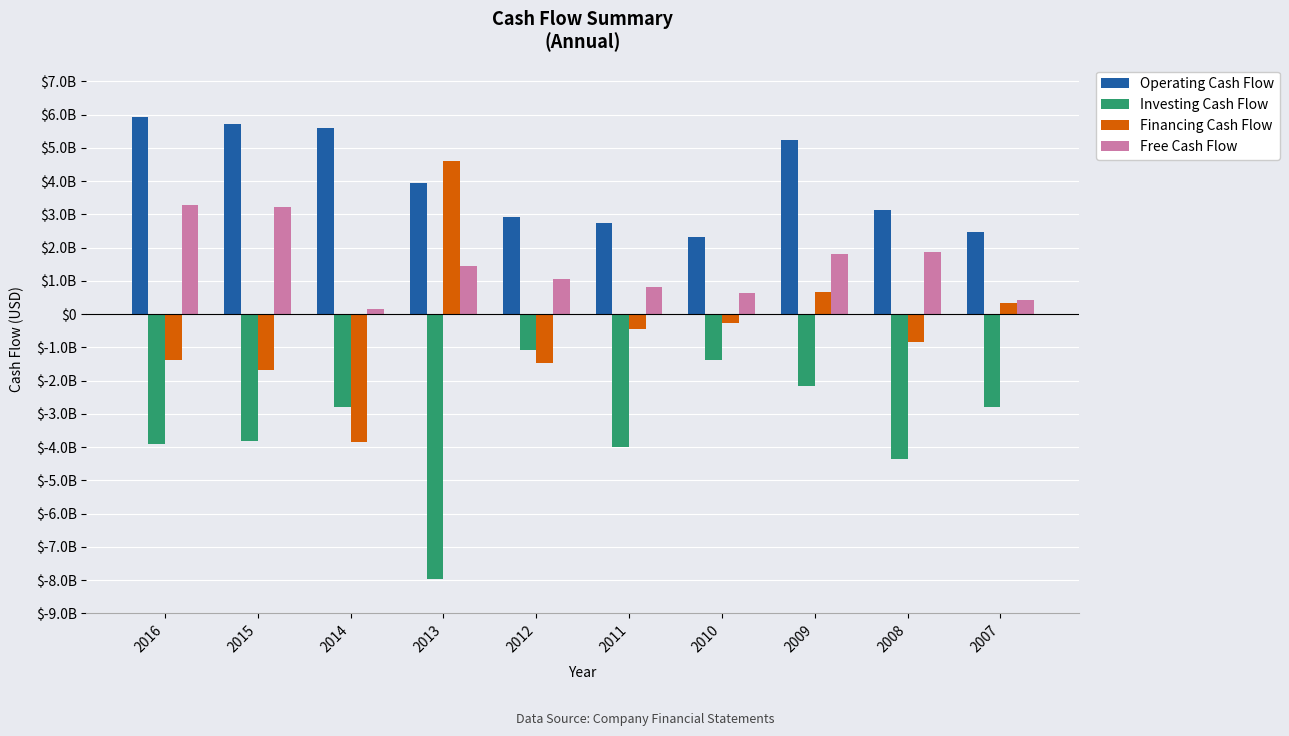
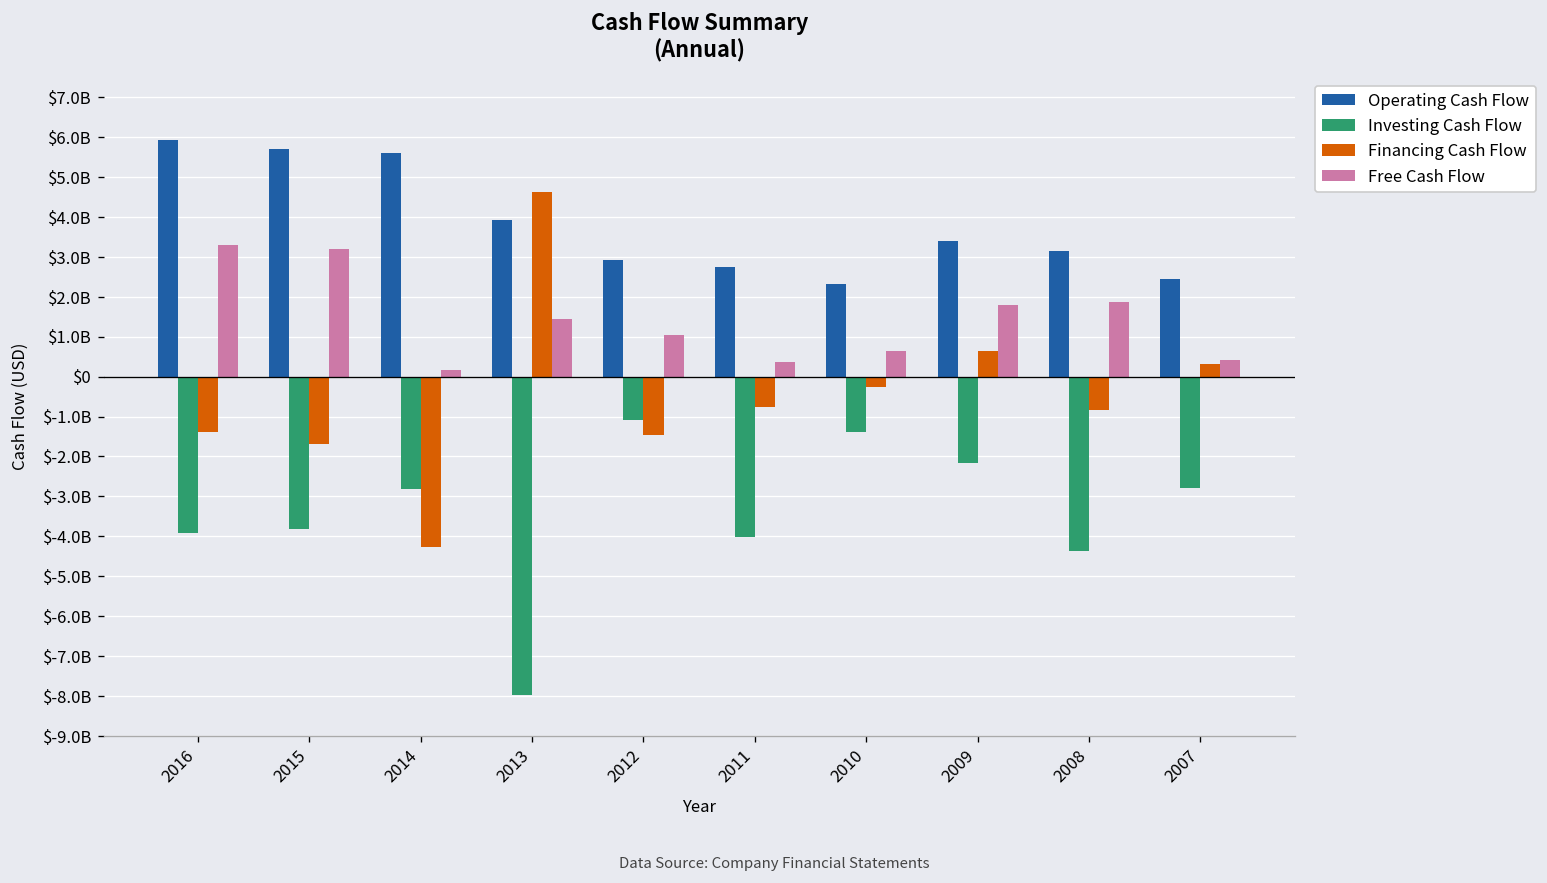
Financing Cash Flow, 2014: $-3900000000 -> $-4300000000
Financing Cash Flow, 2011: $-500000000 -> $-700000000
Free Cash Flow, 2011: $800000000 -> $400000000
Operating Cash Flow, 2009: $5200000000 -> $3400000000
